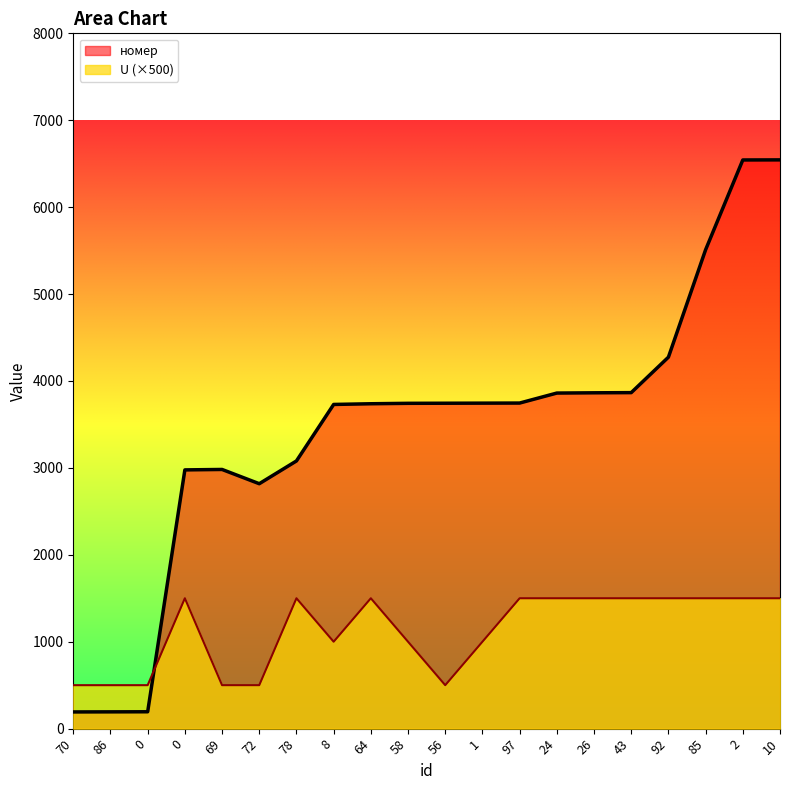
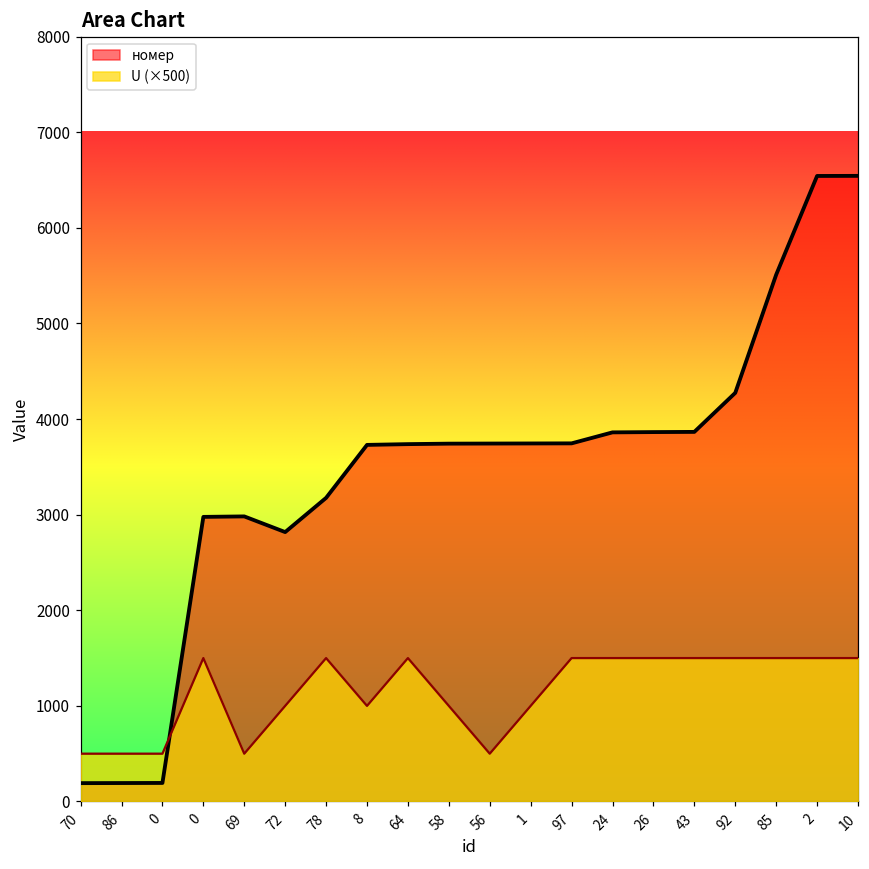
U (×500), 72: 500 -> 1000
номер, 78: 3100 -> 3200
